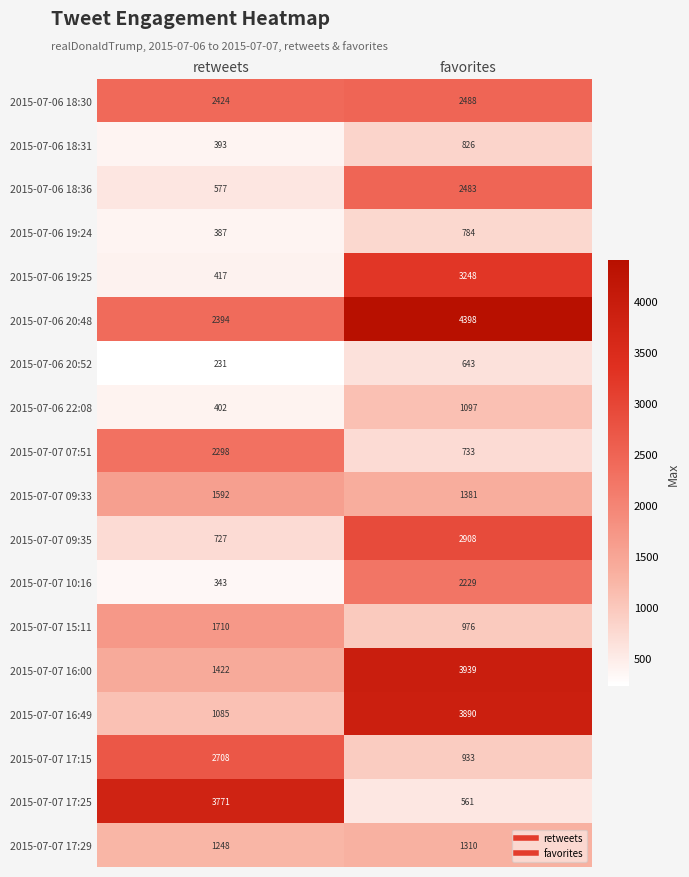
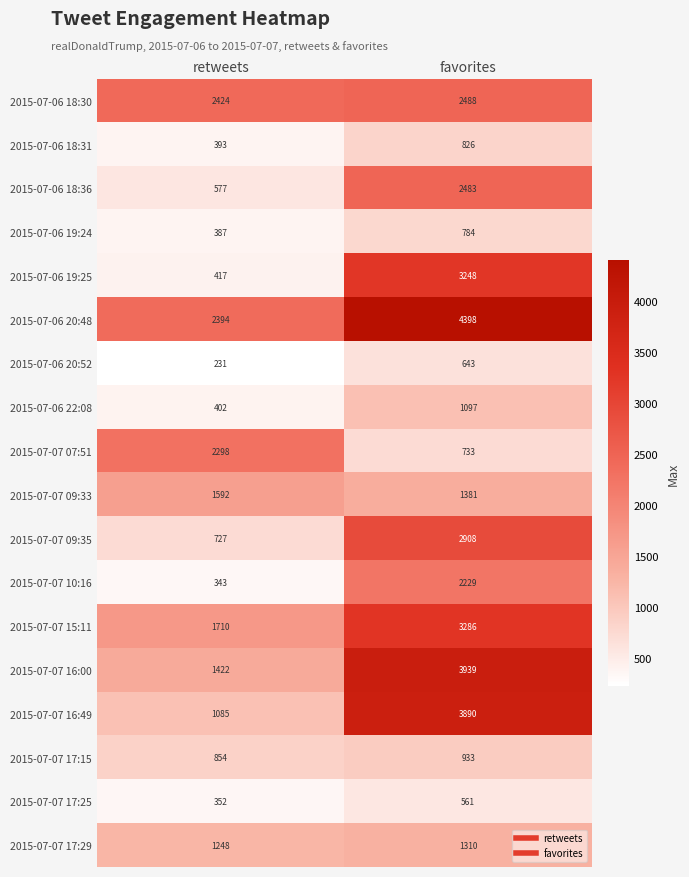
2015-07-07 15:11, favorites: 976 -> 3286
2015-07-07 17:15, retweets: 2708 -> 854
2015-07-07 17:25, retweets: 3771 -> 352
